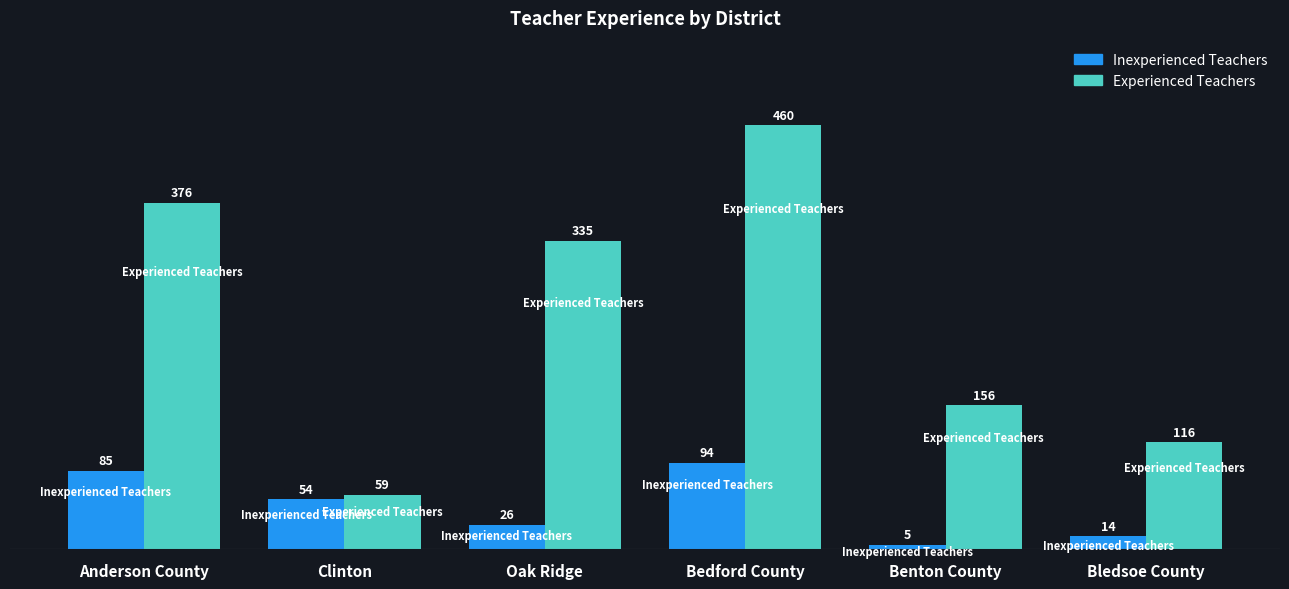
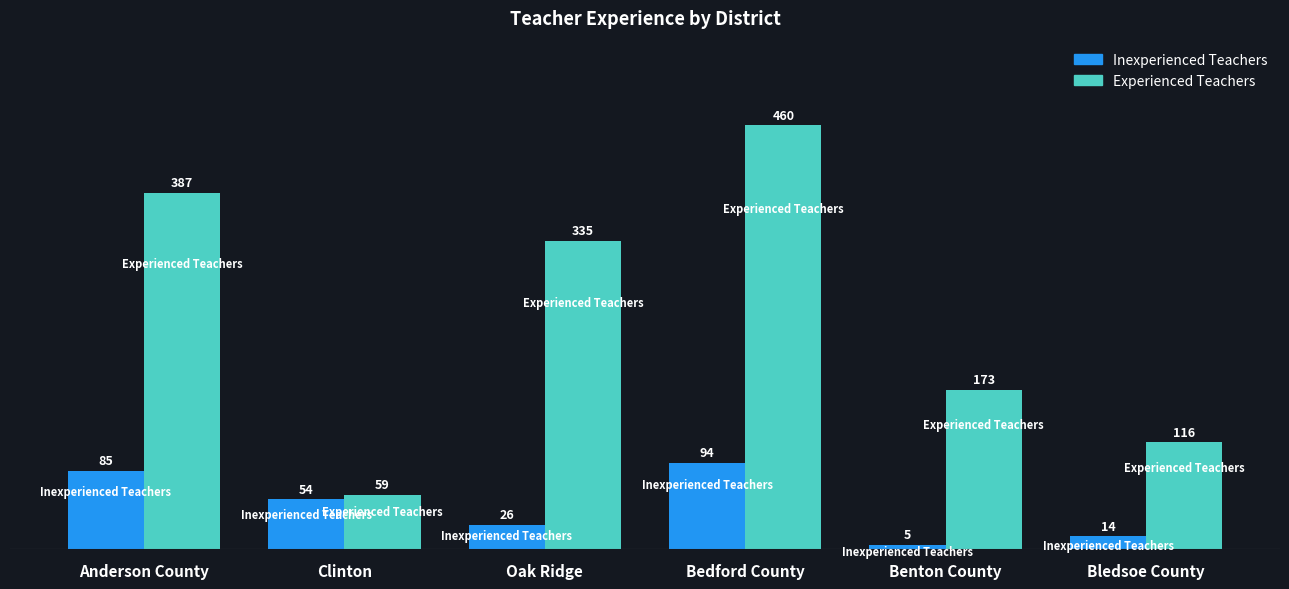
Experienced Teachers, Anderson County: 376 -> 387
Experienced Teachers, Benton County: 156 -> 173
